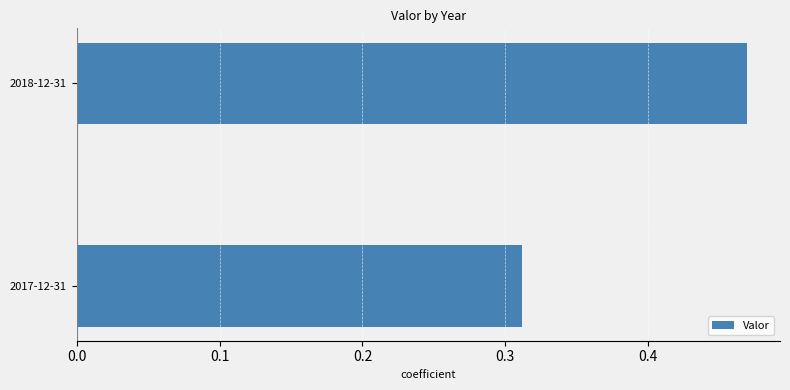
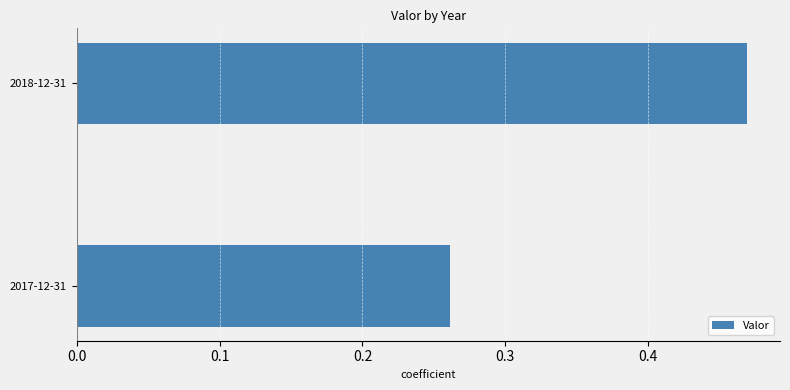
2017-12-31: 0.311 -> 0.261
